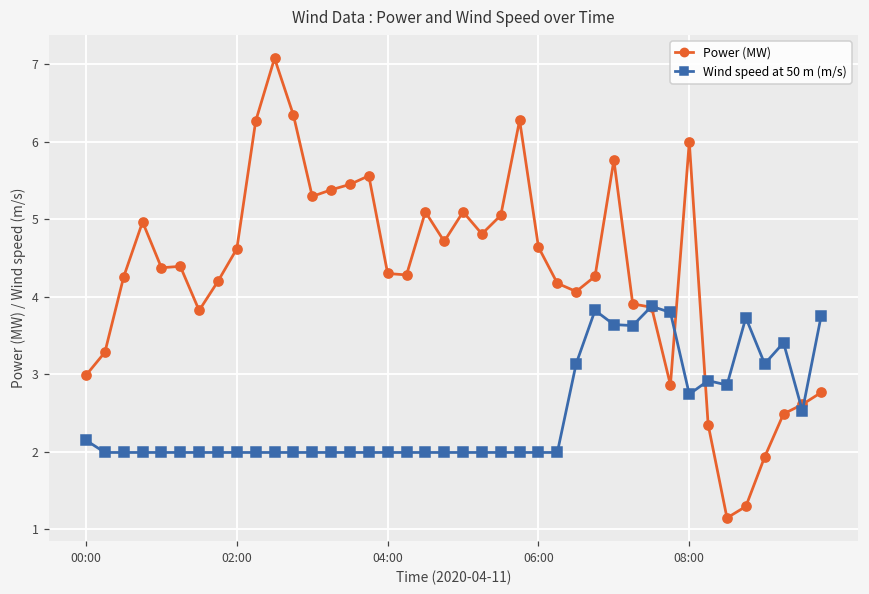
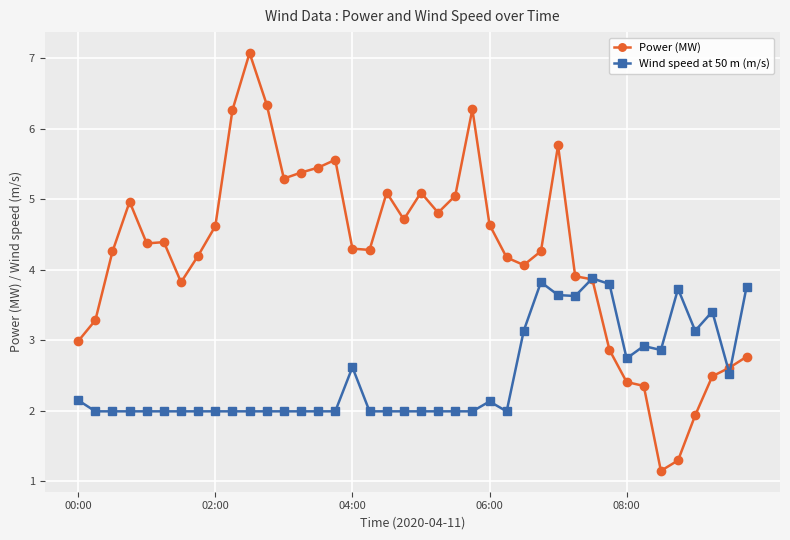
Wind speed at 50 m (m/s), 04:00: 2.0 -> 2.6
Wind speed at 50 m (m/s), 06:00: 2.0 -> 2.1
Power (MW), 08:00: 6.0 -> 2.4
